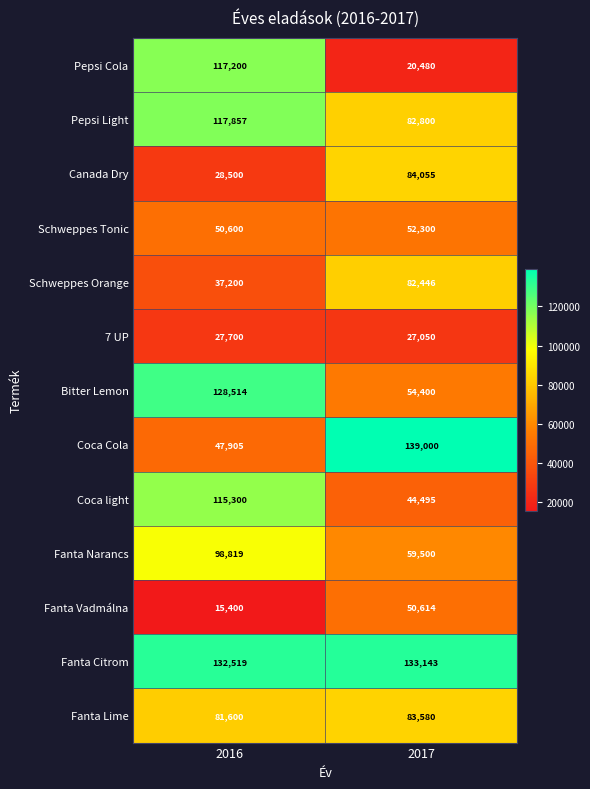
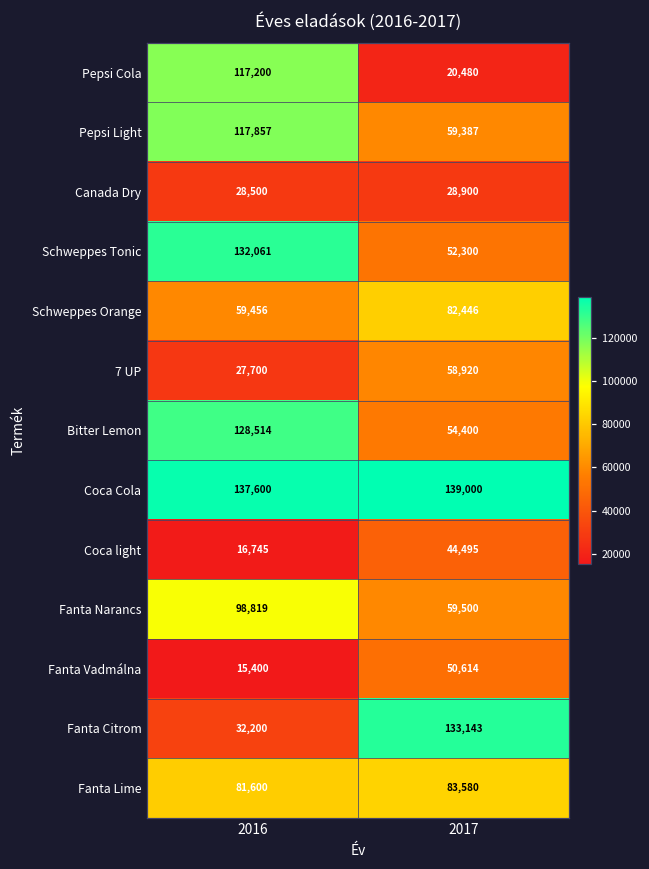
Pepsi Light, 2017: 82,800 -> 59,387
Canada Dry, 2017: 84,055 -> 28,900
Schweppes Tonic, 2016: 50,600 -> 132,061
Schweppes Orange, 2016: 37,200 -> 59,456
7 UP, 2017: 27,050 -> 58,920
Coca Cola, 2016: 47,905 -> 137,600
Coca light, 2016: 115,300 -> 16,745
Fanta Citrom, 2016: 132,519 -> 32,200
